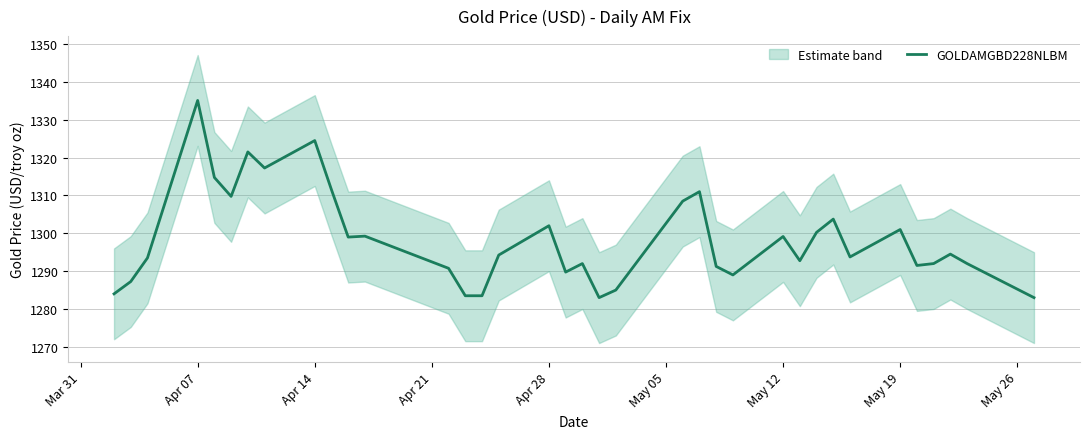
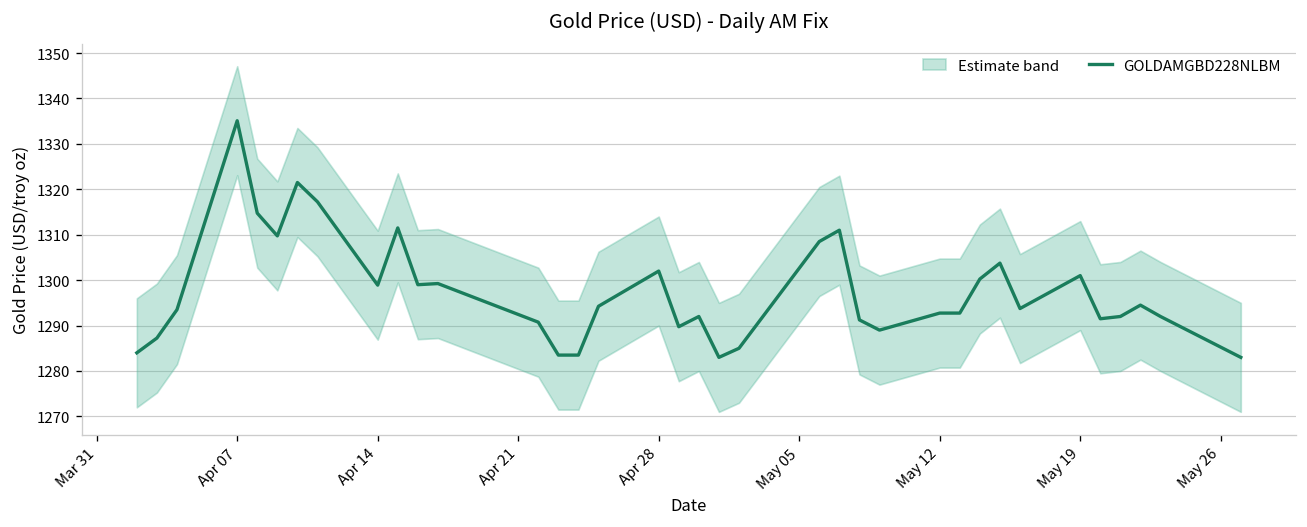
GOLDAMGBD228NLBM, Apr 14: 1325 -> 1299
GOLDAMGBD228NLBM, May 12: 1299 -> 1293
